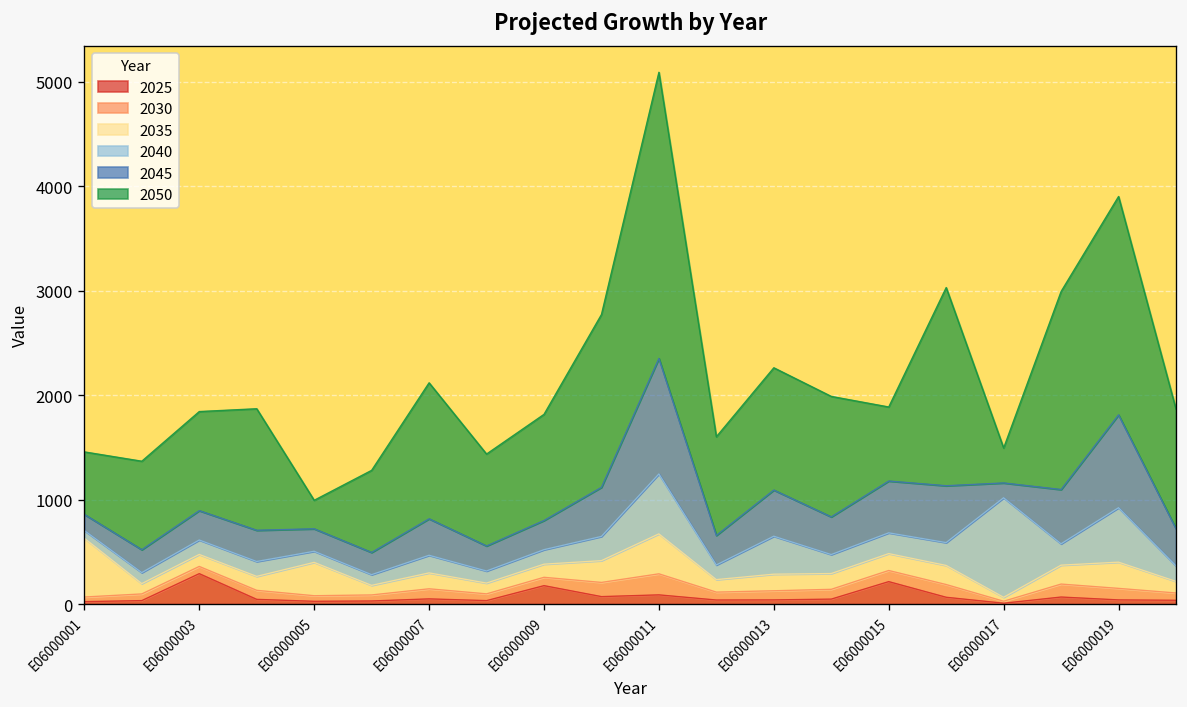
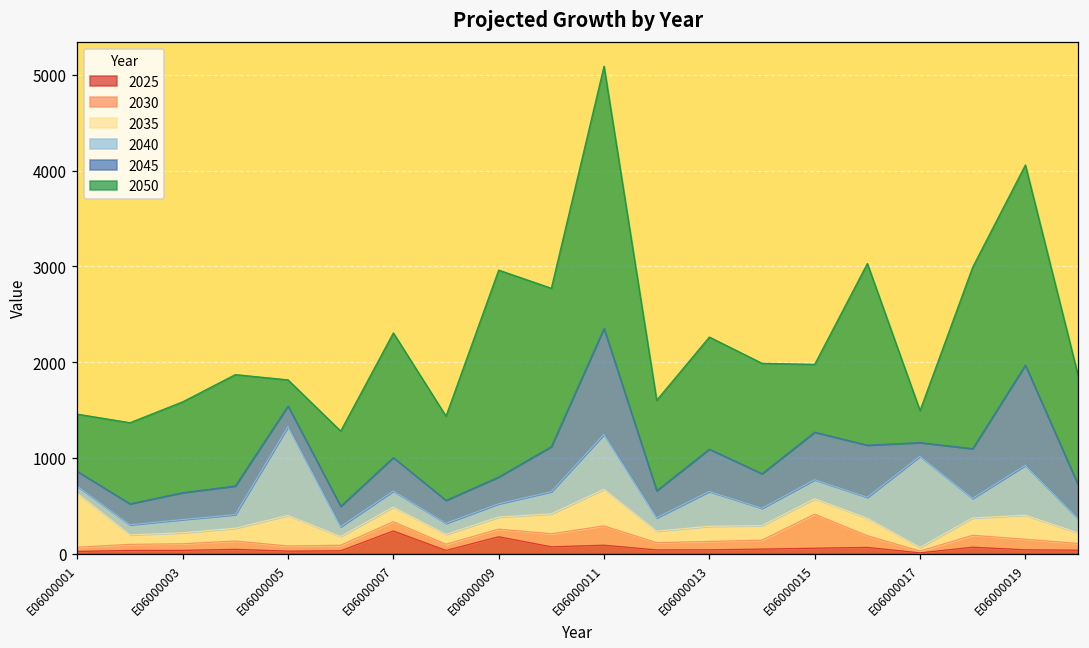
2025, E06000003: 300 -> 0
2040, E06000005: 100 -> 900
2025, E06000007: 0 -> 200
2050, E06000009: 1000 -> 2200
2025, E06000015: 200 -> 100
2030, E06000015: 100 -> 400
2045, E06000019: 900 -> 1000
